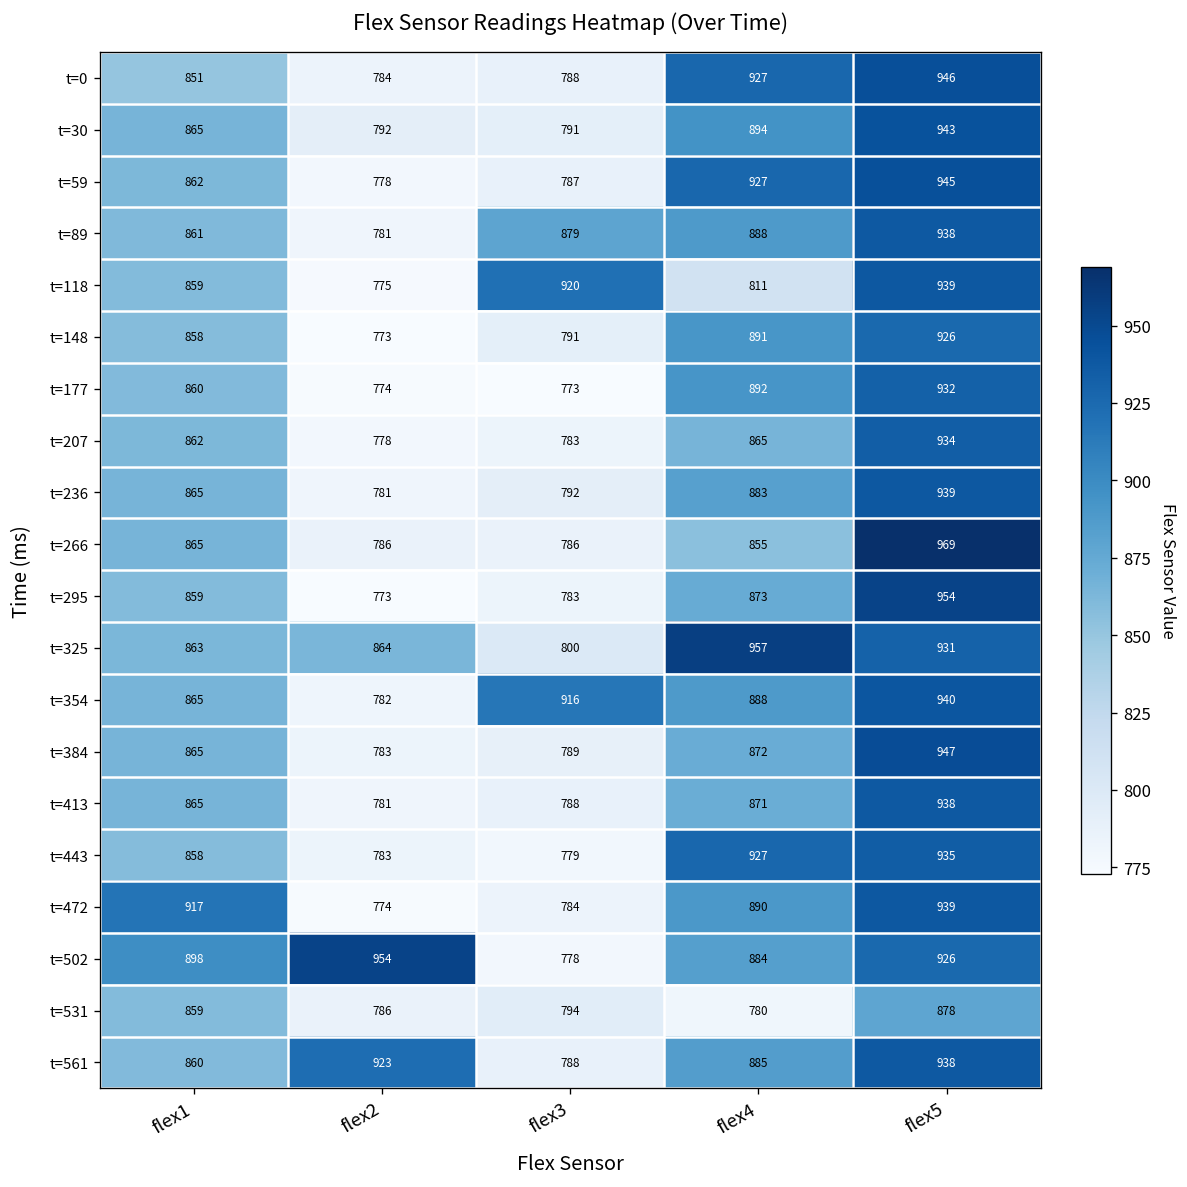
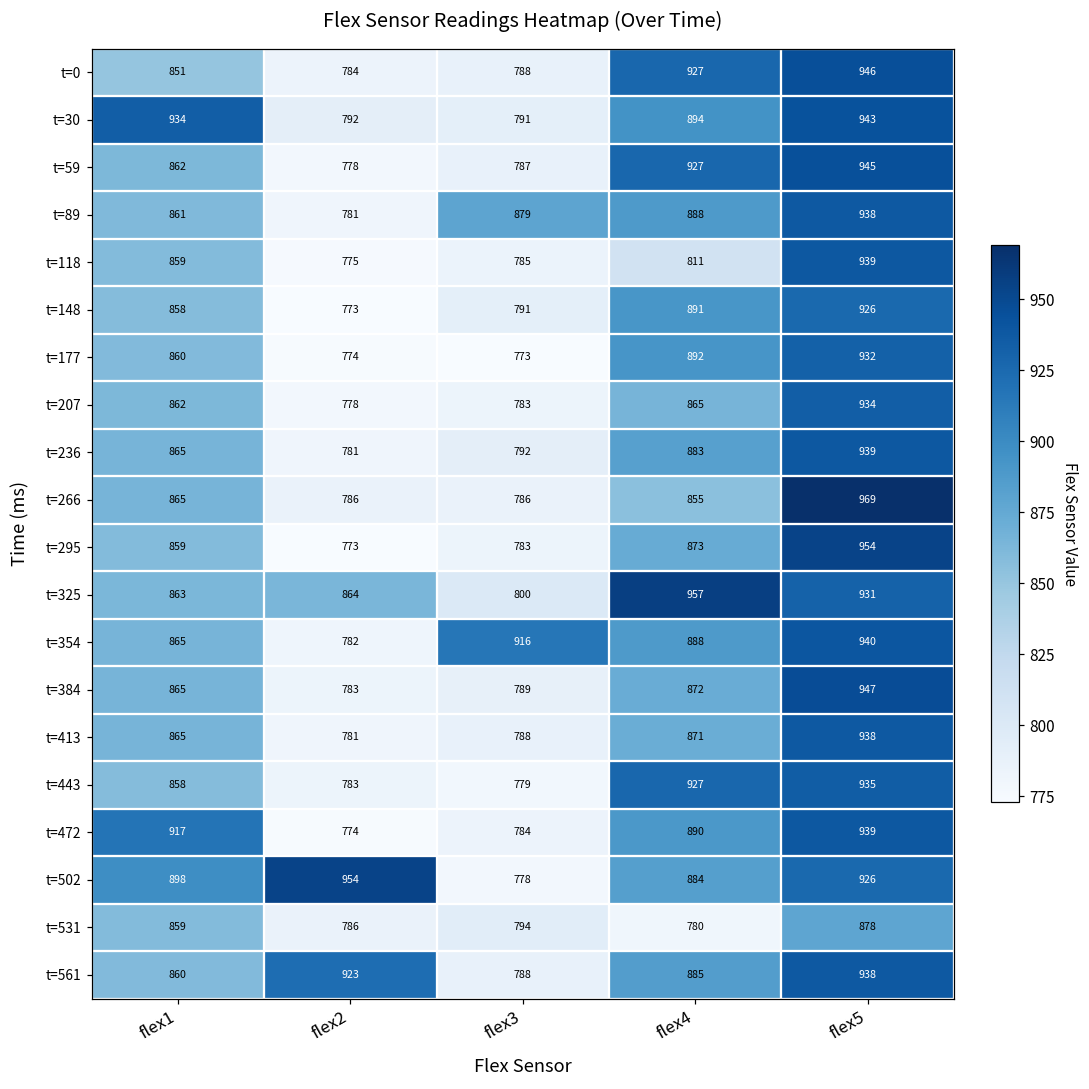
t=30, flex1: 865 -> 934
t=118, flex3: 920 -> 785
